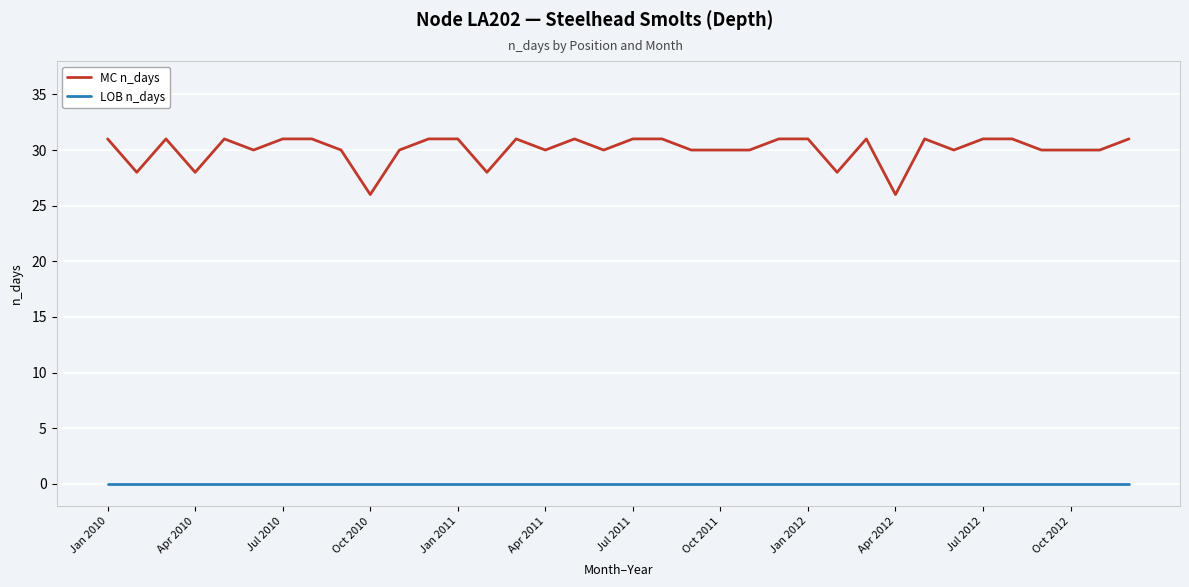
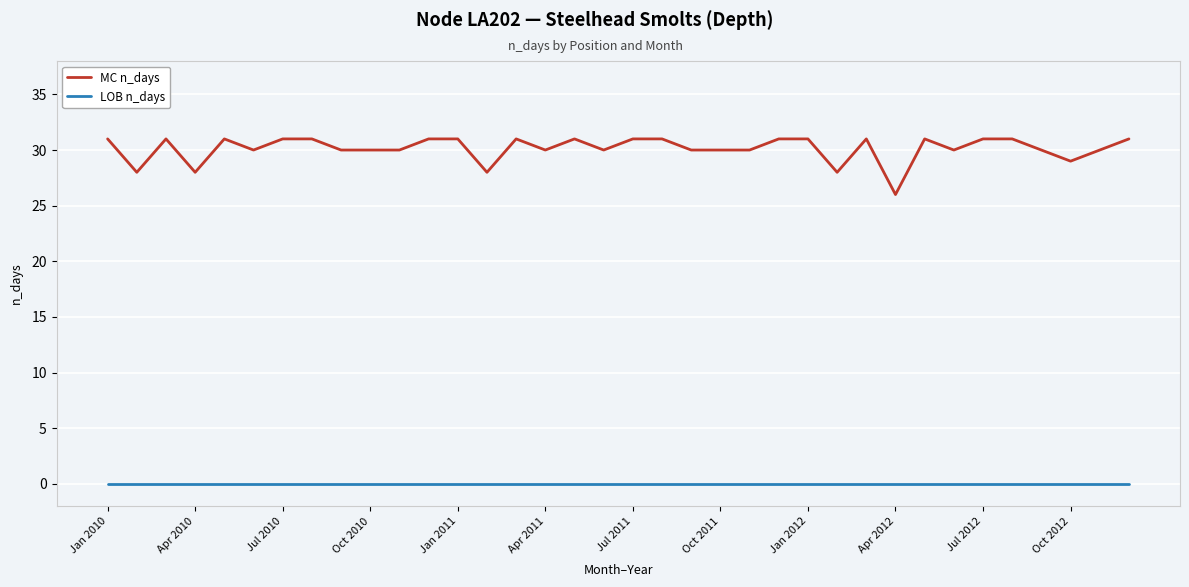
MC n_days, Oct 2010: 26 -> 30
MC n_days, Oct 2012: 30 -> 29
